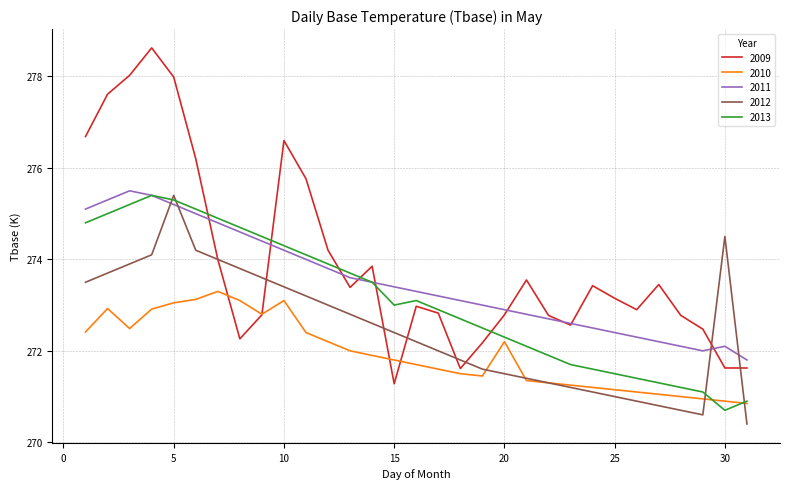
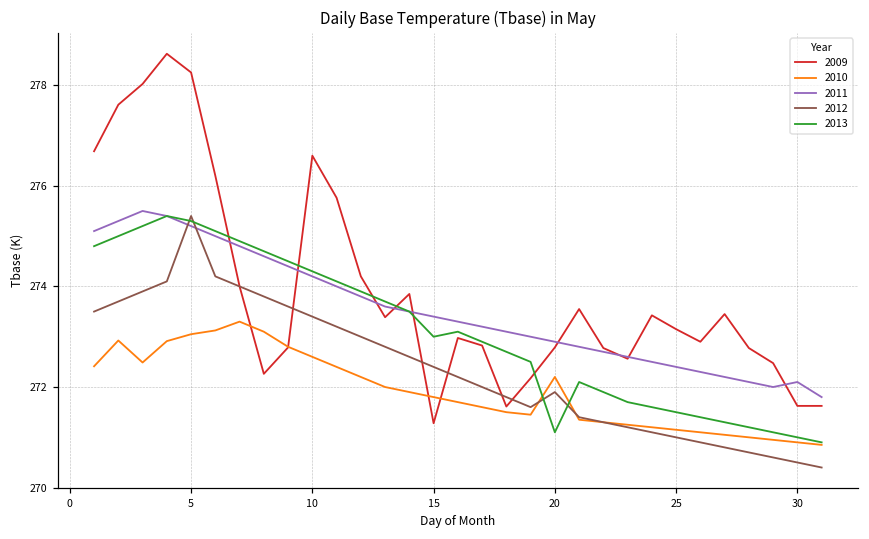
2009, 5: 278.0 -> 278.3
2010, 10: 273.1 -> 272.6
2012, 20: 271.5 -> 271.9
2013, 20: 272.3 -> 271.1
2012, 30: 274.5 -> 270.5
2013, 30: 270.7 -> 271.0
